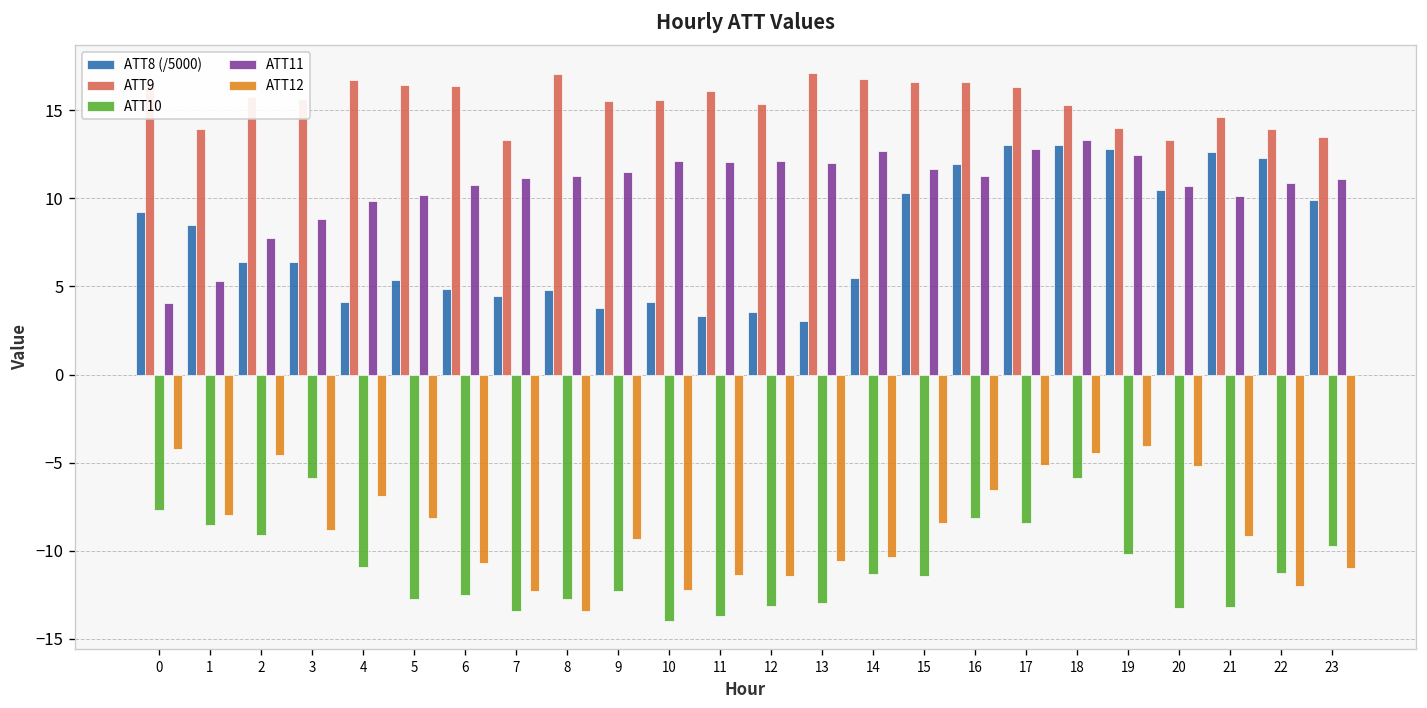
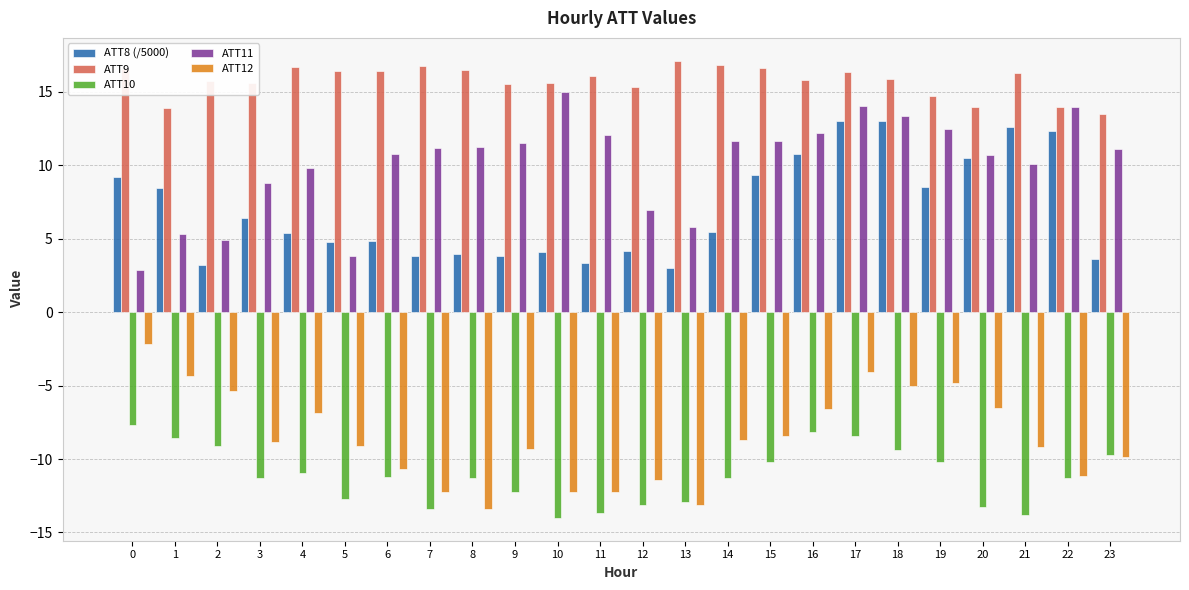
ATT11, 0: 4.1 -> 2.9
ATT12, 0: -4.2 -> -2.2
ATT12, 1: -7.9 -> -4.3
ATT8 (/5000), 2: 6.4 -> 3.2
ATT11, 2: 7.7 -> 4.9
ATT12, 2: -4.6 -> -5.3
ATT10, 3: -5.8 -> -11.3
ATT8 (/5000), 4: 4.1 -> 5.4
ATT8 (/5000), 5: 5.3 -> 4.8
ATT11, 5: 10.2 -> 3.9
ATT12, 5: -8.1 -> -9.1
ATT10, 6: -12.5 -> -11.2
ATT8 (/5000), 7: 4.5 -> 3.8
ATT9, 7: 13.3 -> 16.8
ATT8 (/5000), 8: 4.8 -> 4.0
ATT9, 8: 17.0 -> 16.5
ATT10, 8: -12.8 -> -11.3
ATT11, 10: 12.1 -> 15.0
ATT12, 11: -11.4 -> -12.3
ATT8 (/5000), 12: 3.5 -> 4.2
ATT11, 12: 12.1 -> 7.0
ATT11, 13: 12.0 -> 5.8
ATT12, 13: -10.6 -> -13.2
ATT11, 14: 12.7 -> 11.6
ATT12, 14: -10.4 -> -8.7
ATT8 (/5000), 15: 10.3 -> 9.3
ATT10, 15: -11.4 -> -10.2
ATT8 (/5000), 16: 12.0 -> 10.8
ATT9, 16: 16.6 -> 15.8
ATT11, 16: 11.3 -> 12.2
ATT11, 17: 12.8 -> 14.0
ATT12, 17: -5.1 -> -4.1
ATT9, 18: 15.3 -> 15.9
ATT10, 18: -5.9 -> -9.4
ATT12, 18: -4.4 -> -5.0
ATT8 (/5000), 19: 12.8 -> 8.5
ATT9, 19: 14.0 -> 14.7
ATT12, 19: -4.0 -> -4.8
ATT9, 20: 13.3 -> 14.0
ATT12, 20: -5.2 -> -6.5
ATT9, 21: 14.6 -> 16.3
ATT10, 21: -13.2 -> -13.8
ATT11, 22: 10.9 -> 14.0
ATT12, 22: -12.0 -> -11.2
ATT8 (/5000), 23: 9.9 -> 3.6
ATT12, 23: -11.0 -> -9.9
